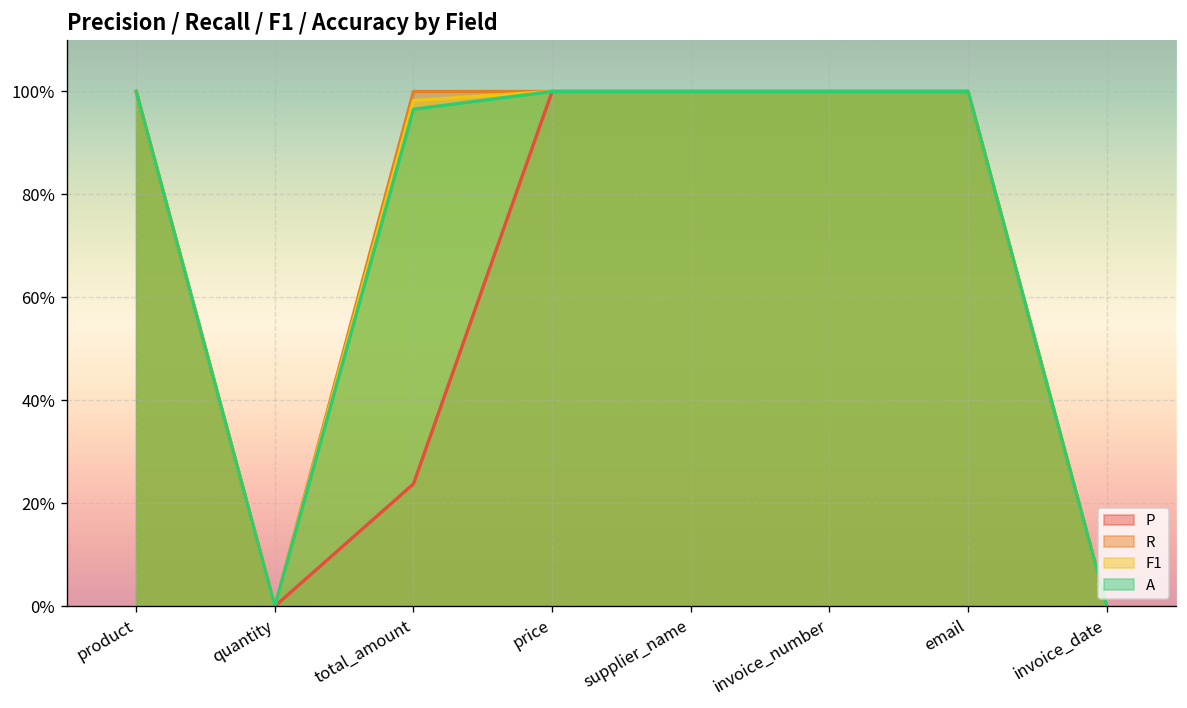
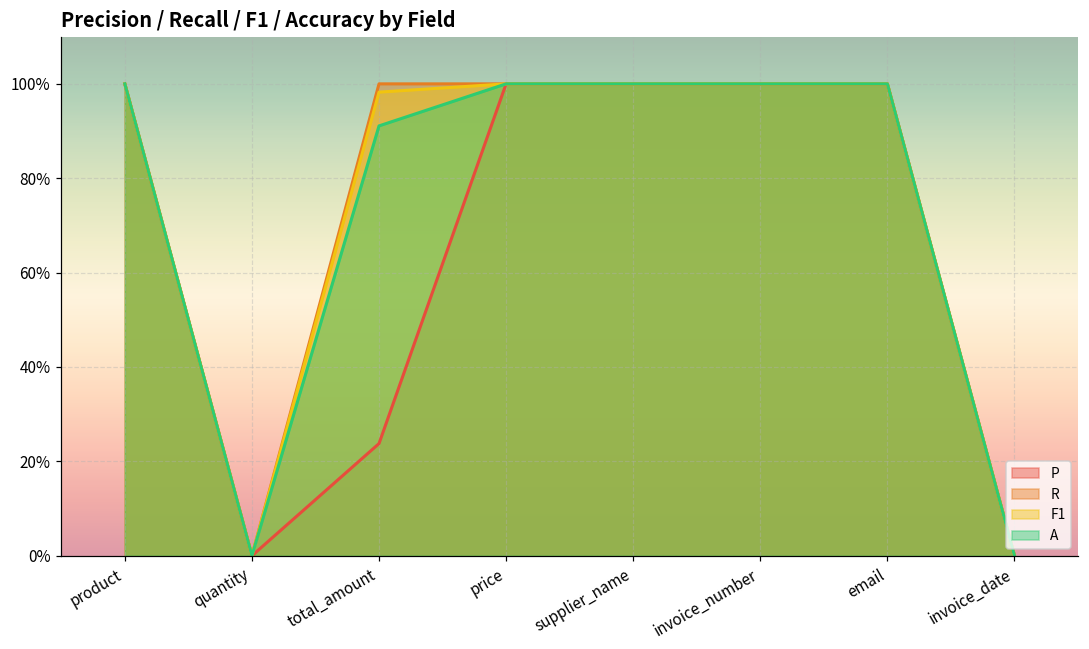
A, total_amount: 97% -> 91%
